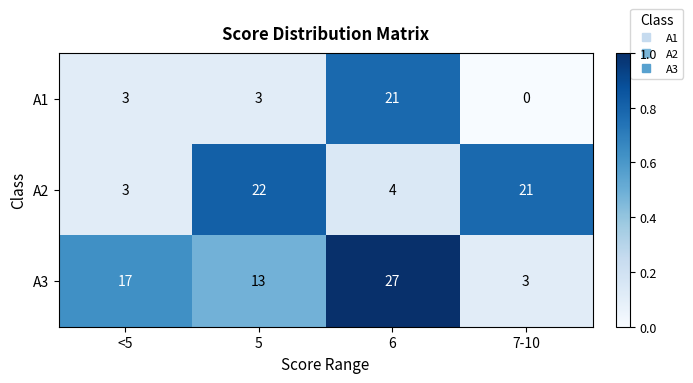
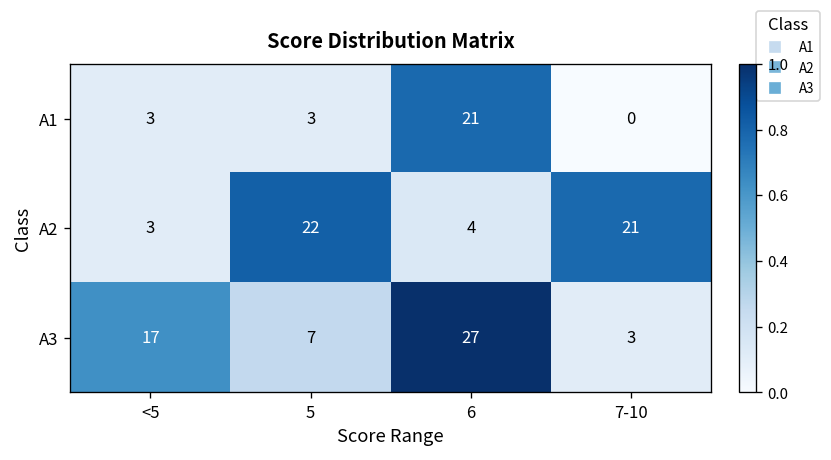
A3, 5: 13 -> 7
